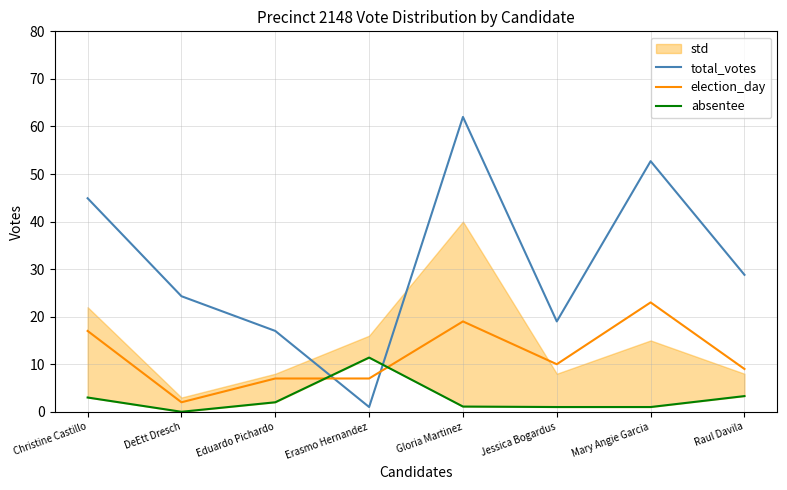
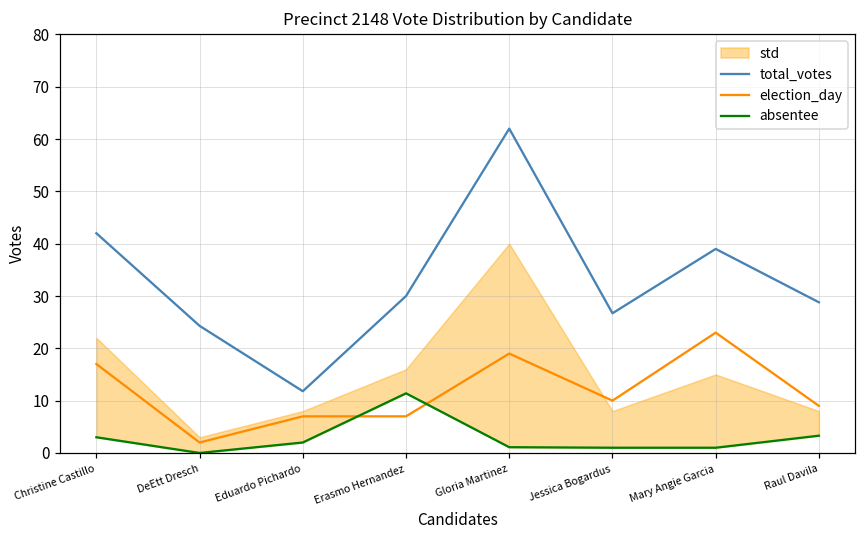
total_votes, Christine Castillo: 45 -> 42
total_votes, Eduardo Pichardo: 17 -> 12
total_votes, Erasmo Hernandez: 1 -> 30
total_votes, Jessica Bogardus: 19 -> 27
total_votes, Mary Angie Garcia: 53 -> 39
